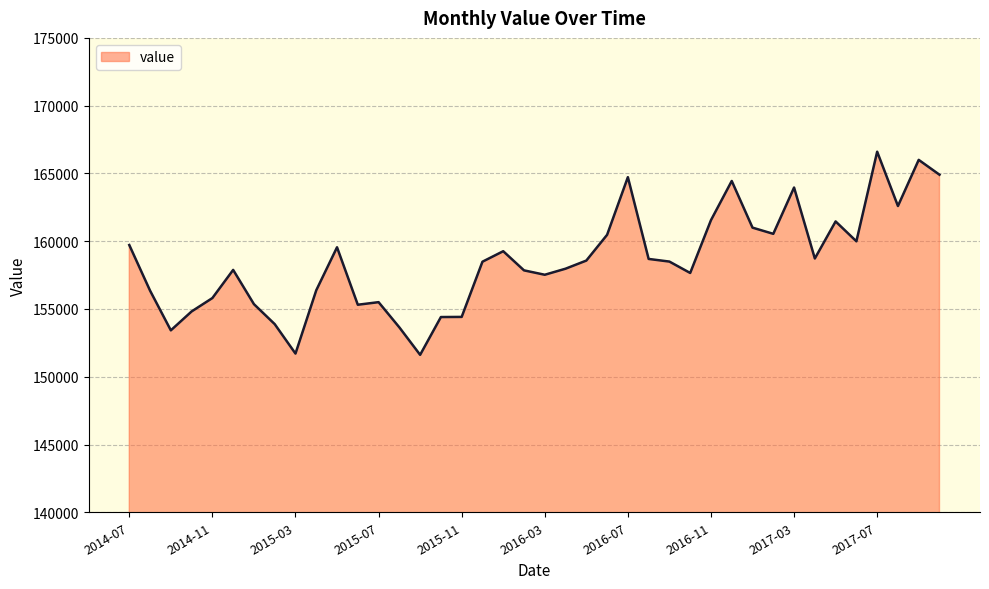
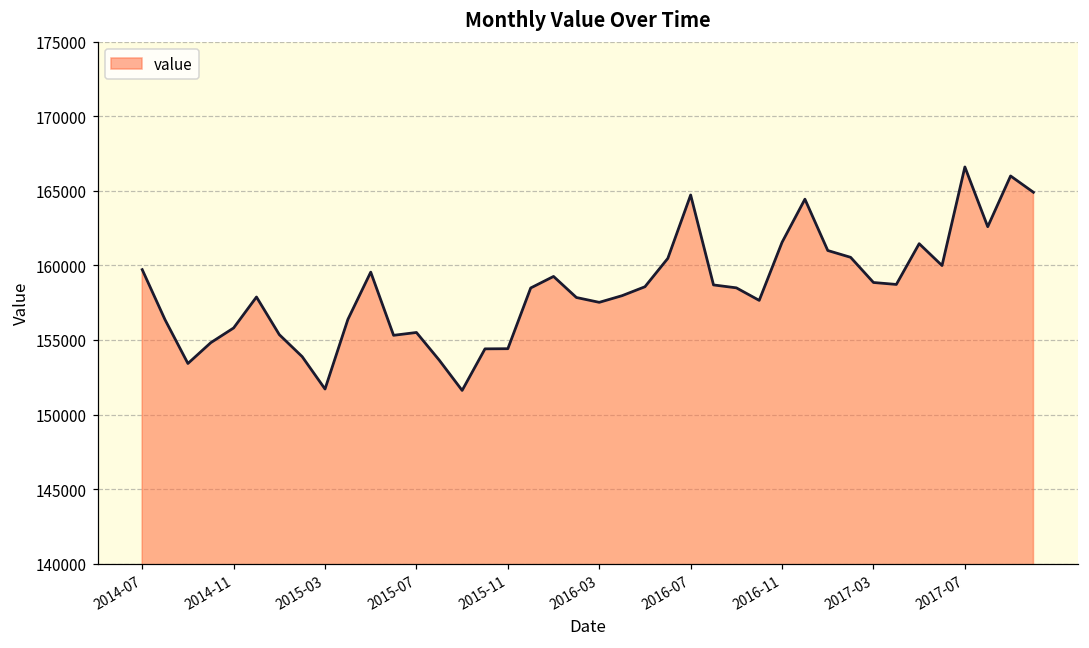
2017-03: 164000 -> 158900
